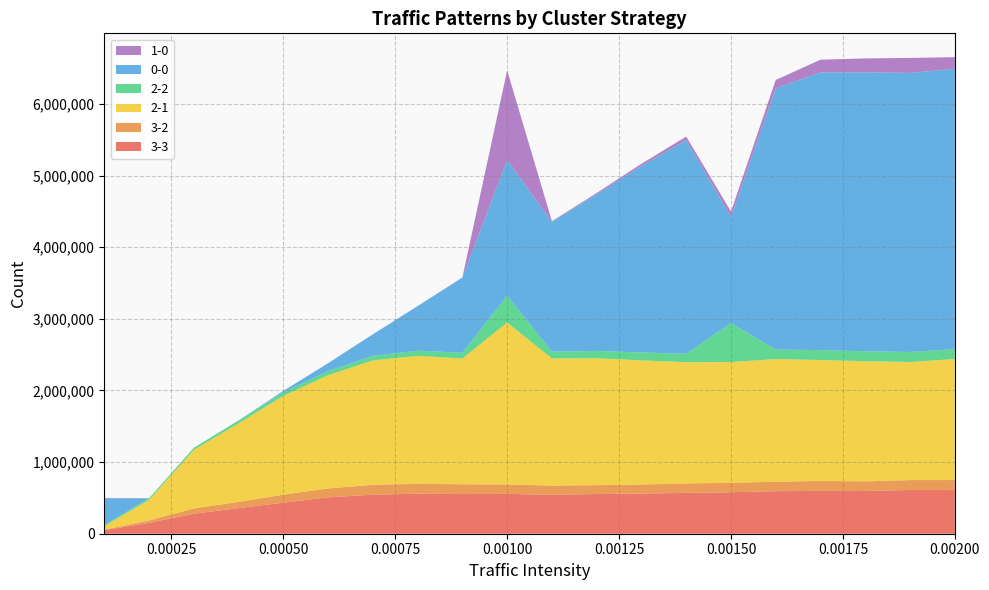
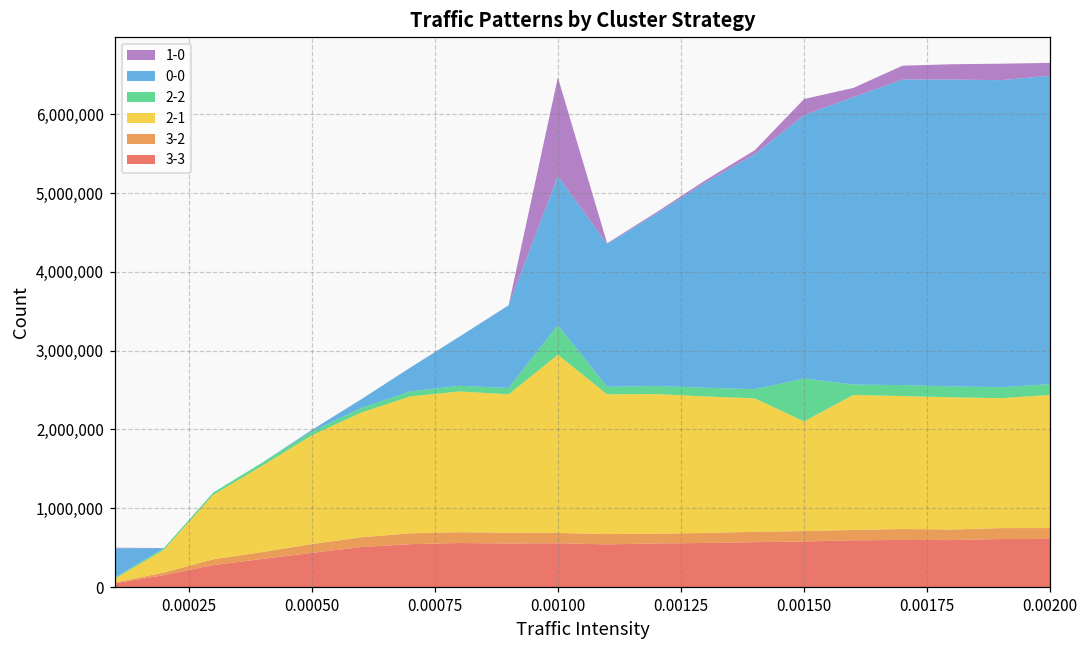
2-1, 0.00150: 1,700,000 -> 1,400,000
0-0, 0.00150: 1,500,000 -> 3,300,000
1-0, 0.00150: 100,000 -> 200,000
